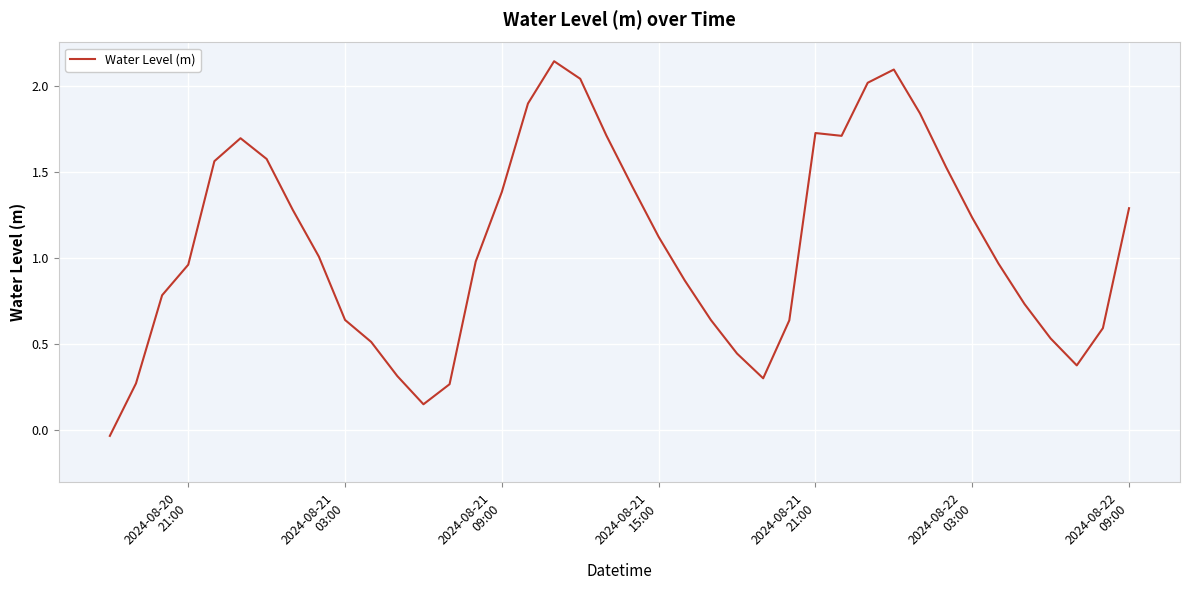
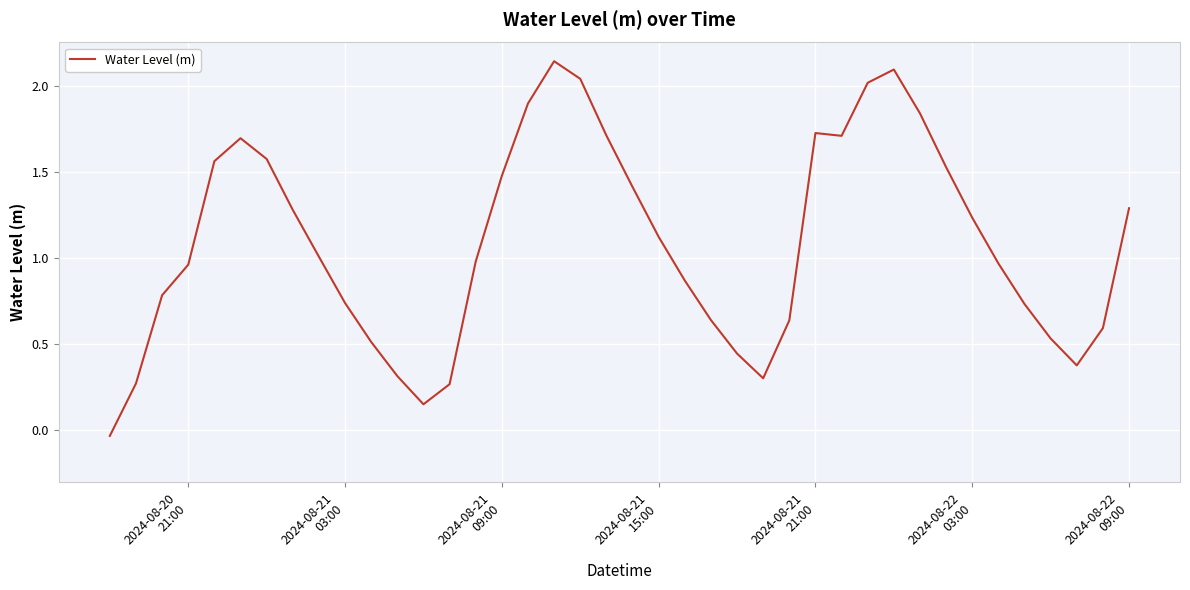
2024-08-21 03:00: 0.64 -> 0.74
2024-08-21 09:00: 1.38 -> 1.48
